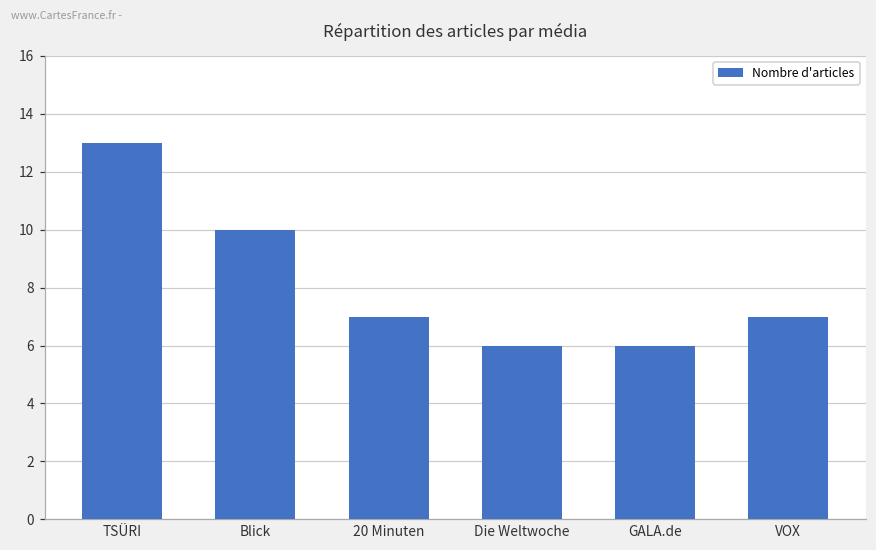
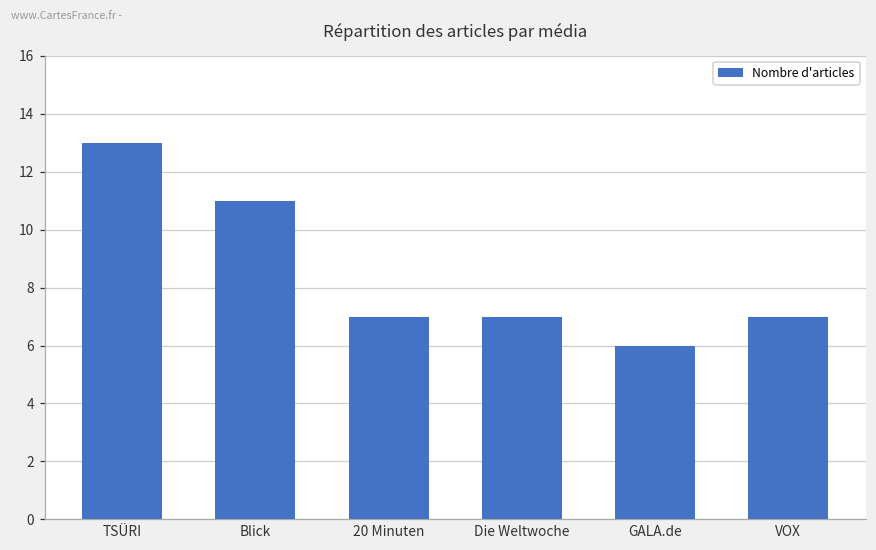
Blick: 10 -> 11
Die Weltwoche: 6 -> 7
